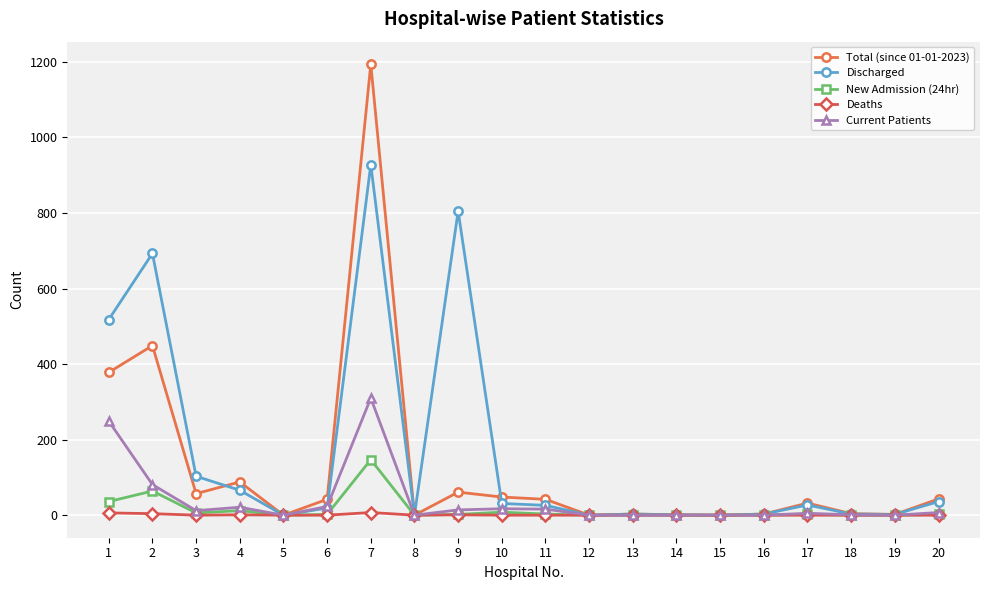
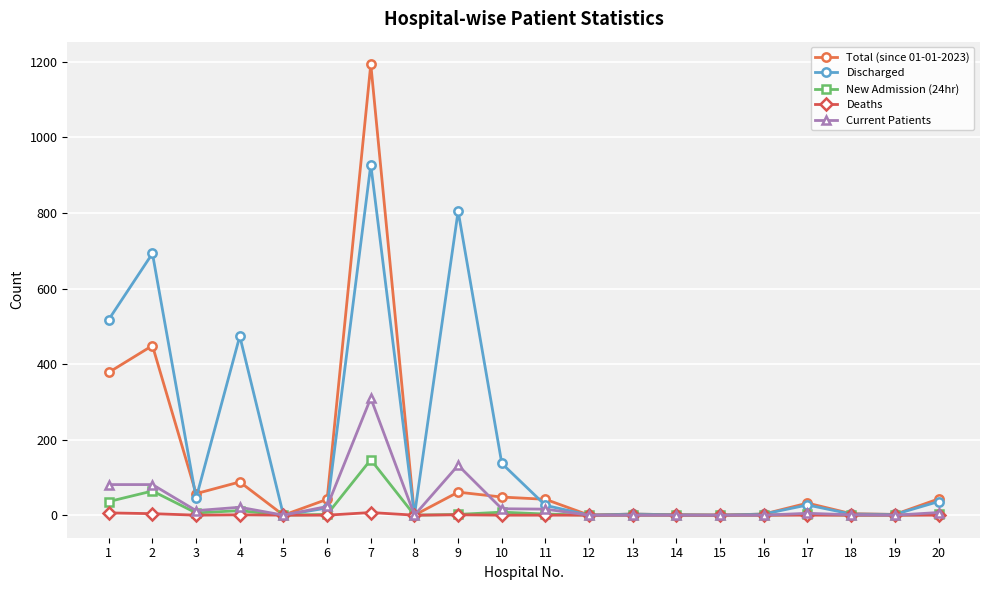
Current Patients, 1: 250 -> 80
Discharged, 3: 100 -> 50
Discharged, 4: 70 -> 470
Current Patients, 9: 10 -> 130
Discharged, 10: 30 -> 140
